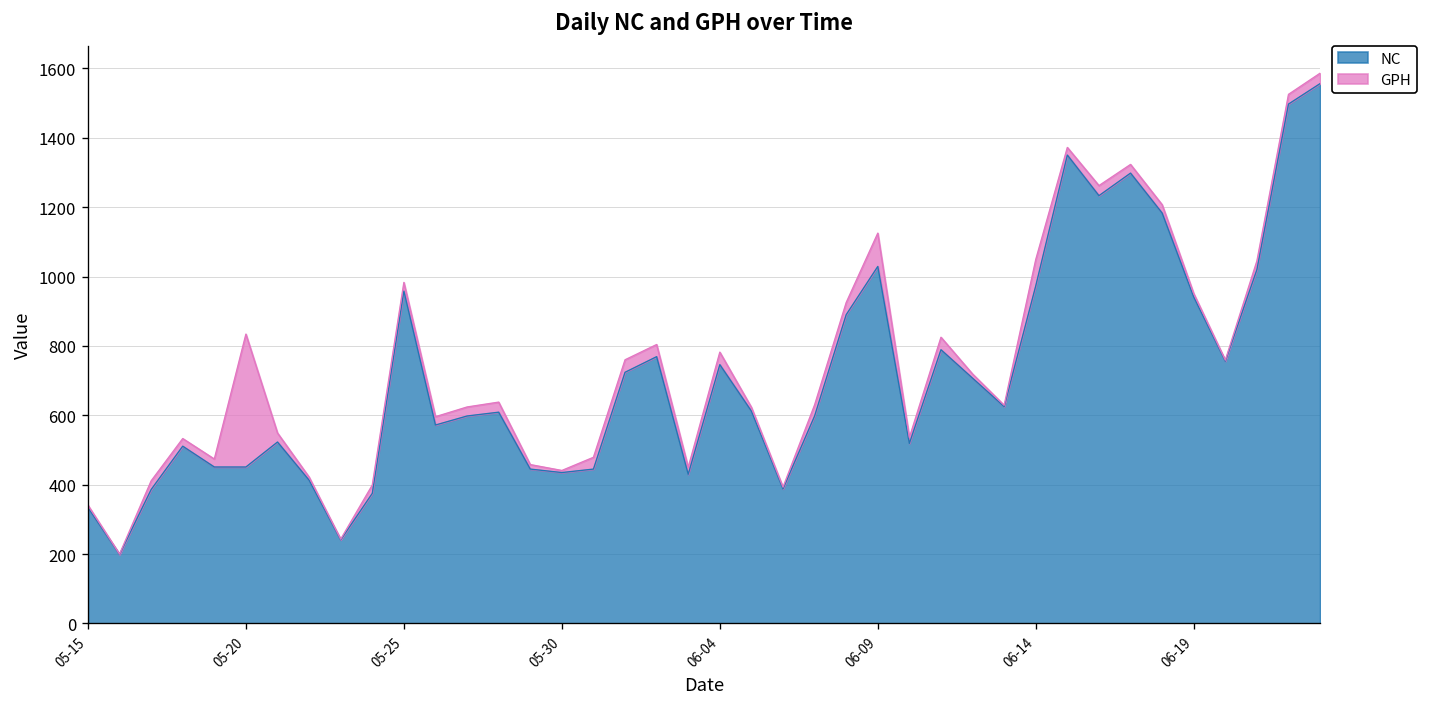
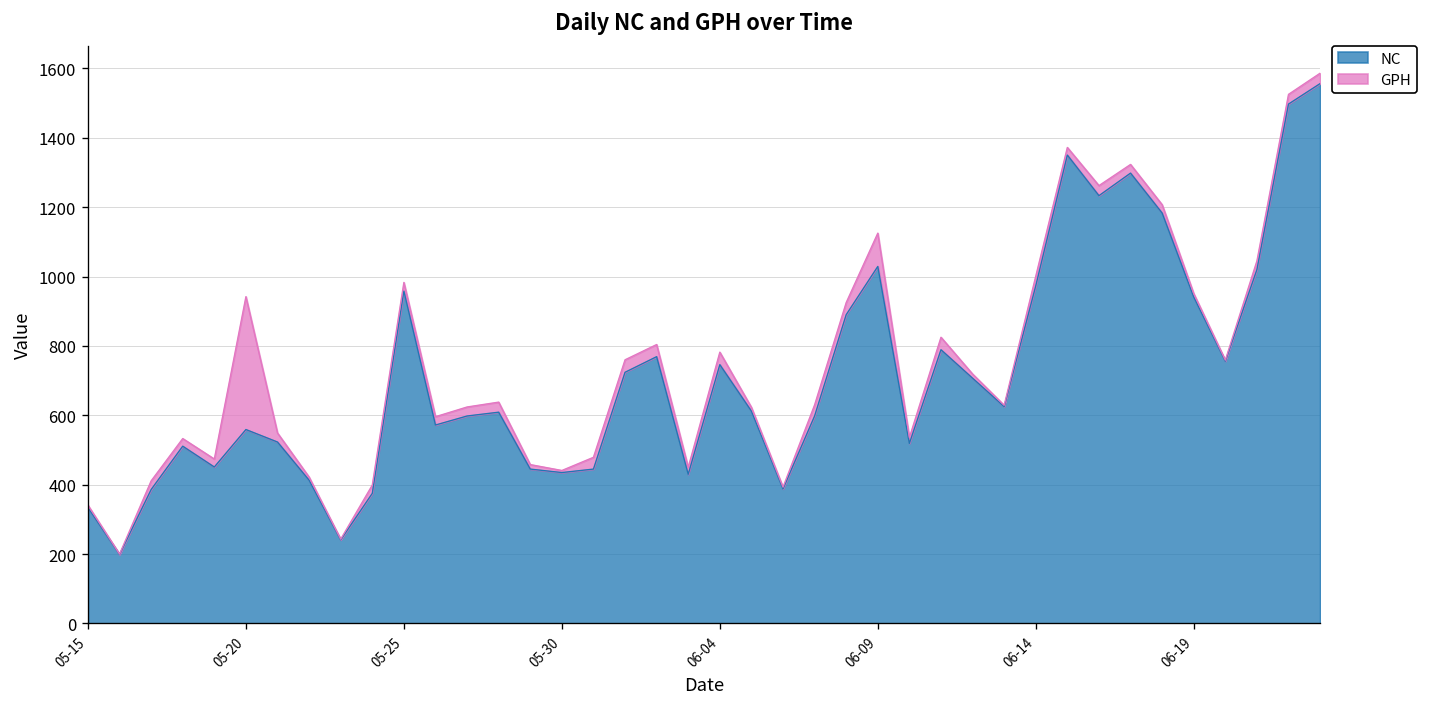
NC, 05-20: 450 -> 560
GPH, 06-14: 80 -> 30
